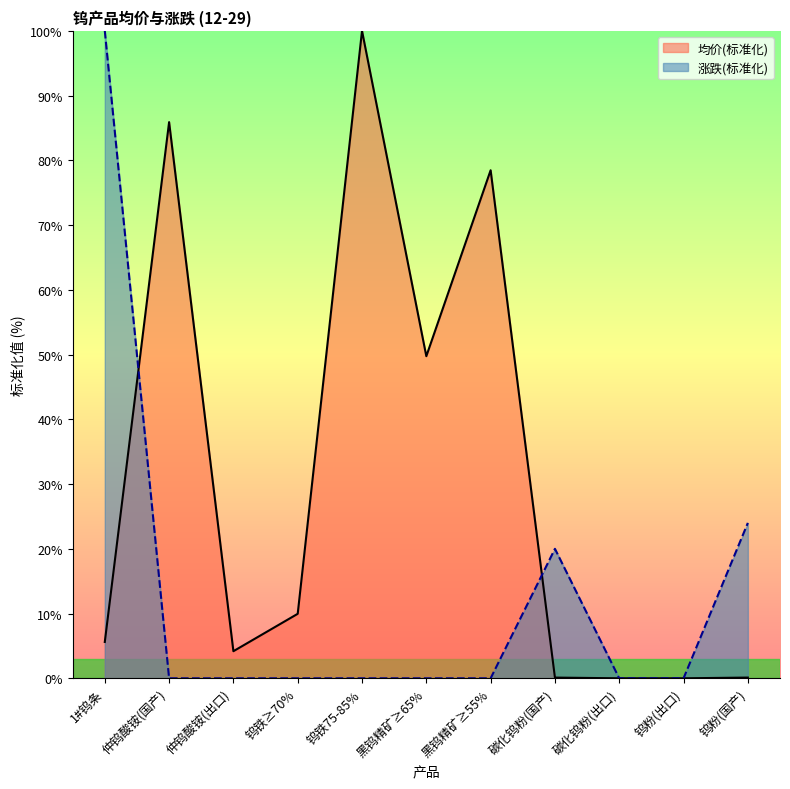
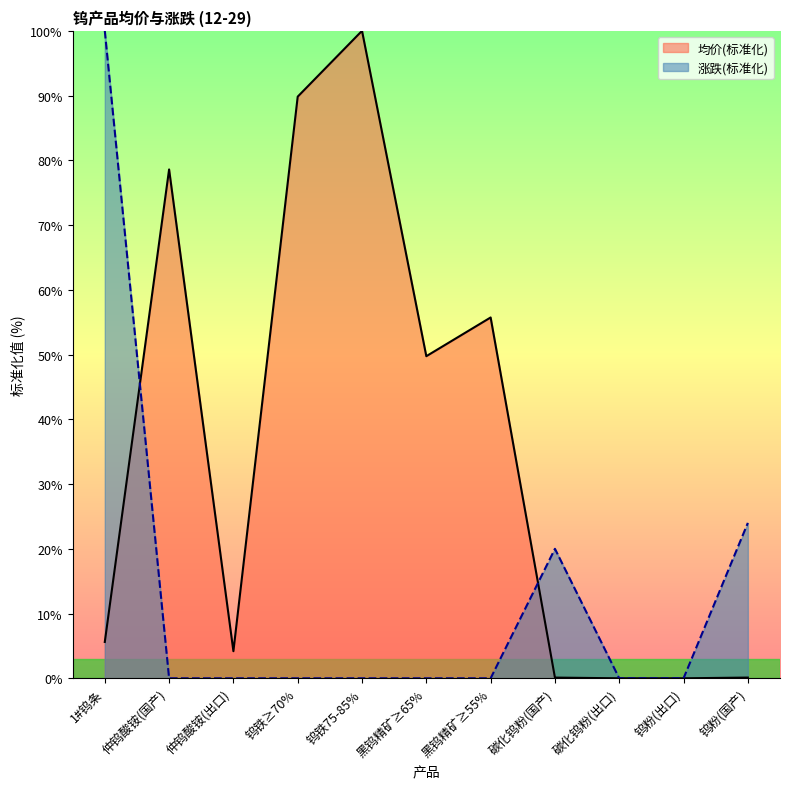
均价(标准化), 仲钨酸铵(国产): 86% -> 79%
均价(标准化), 钨铁≥70%: 10% -> 90%
均价(标准化), 黑钨精矿≥55%: 78% -> 56%
